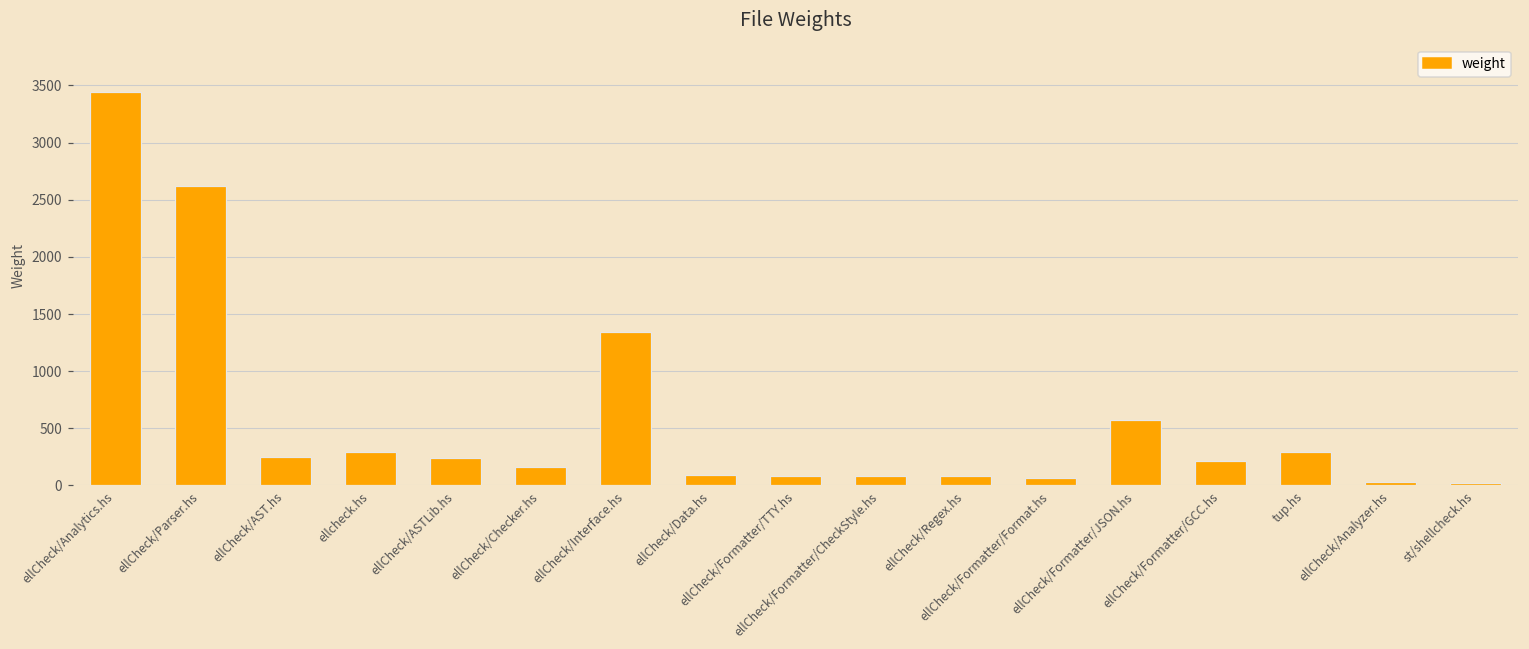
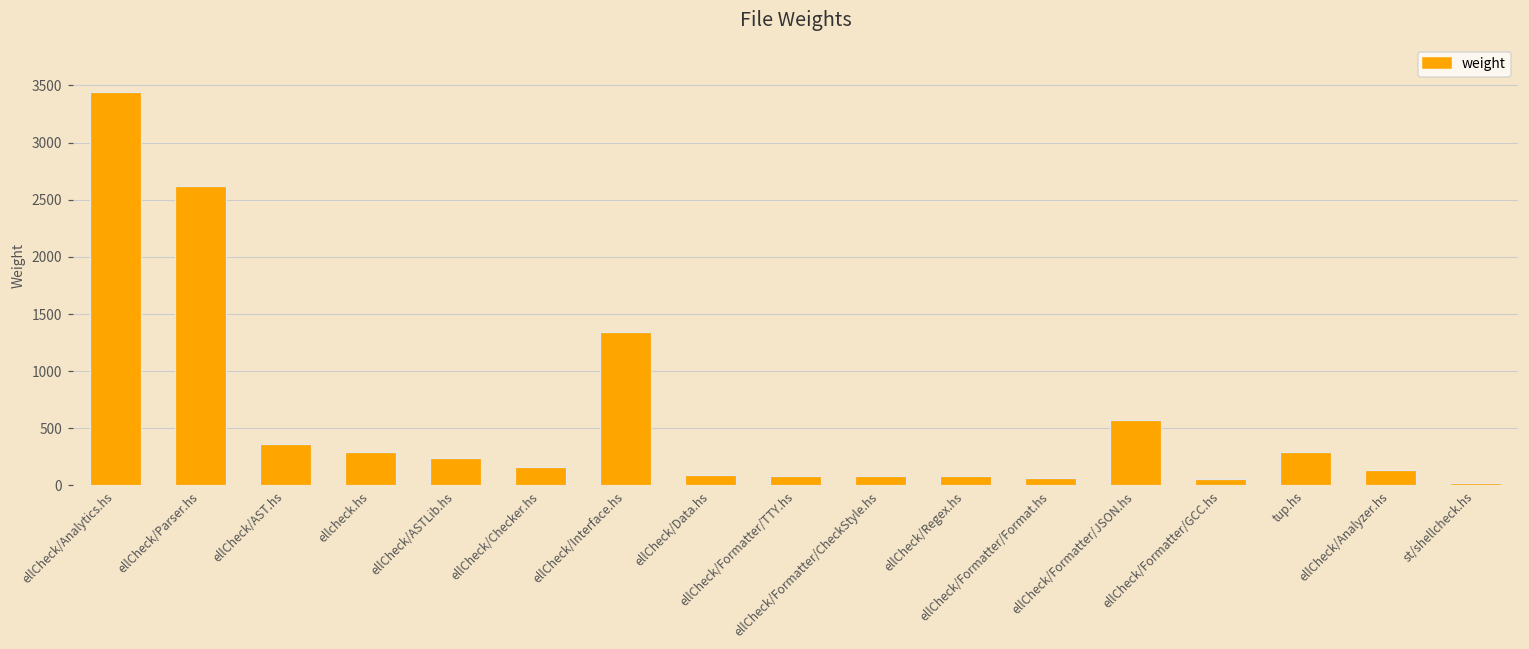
ellCheck/AST.hs: 250 -> 360
ellCheck/Formatter/GCC.hs: 210 -> 50
ellCheck/Analyzer.hs: 30 -> 140
